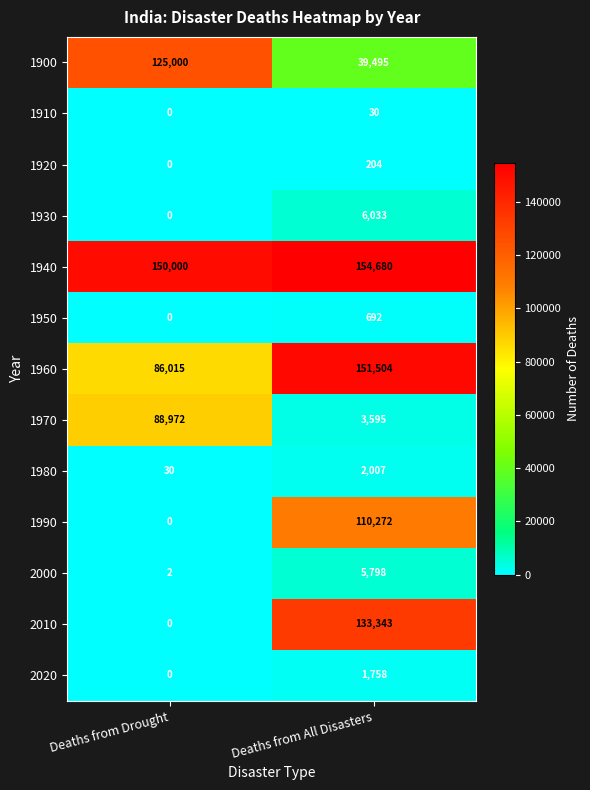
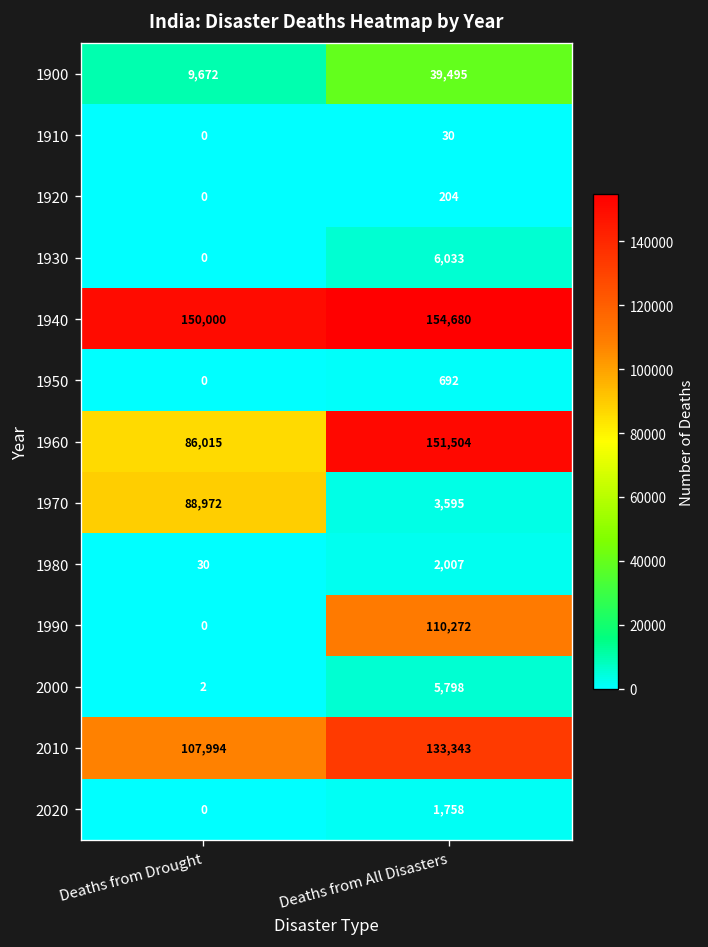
1900, Deaths from Drought: 125,000 -> 9,672
2010, Deaths from Drought: 0 -> 107,994
